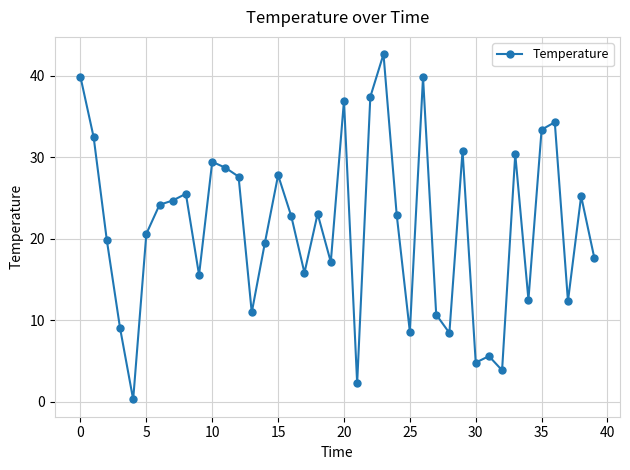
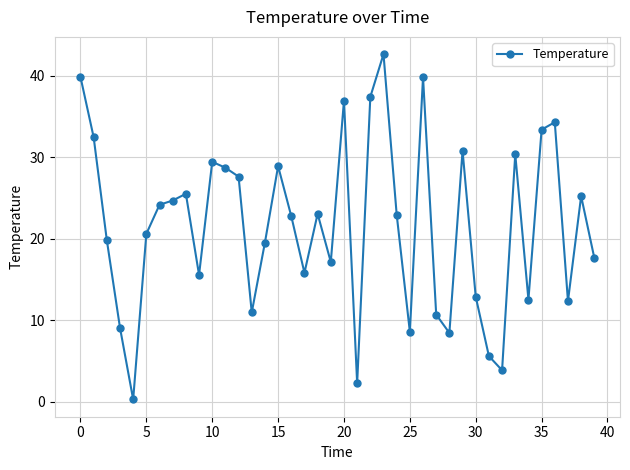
15: 28 -> 29
30: 5 -> 13
